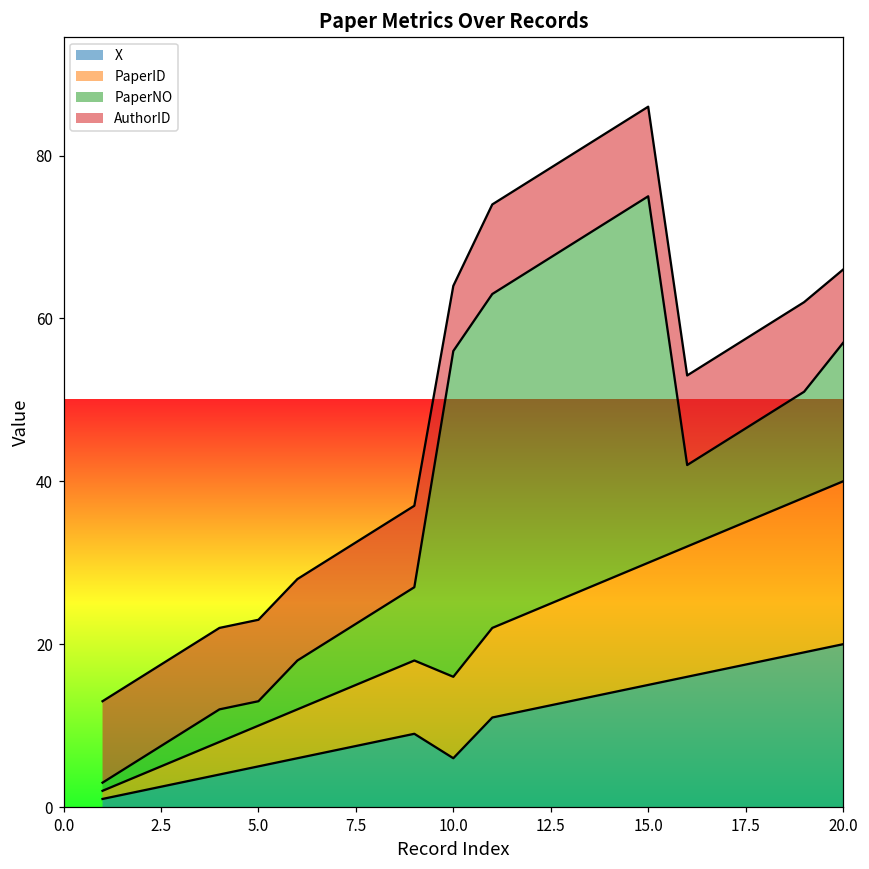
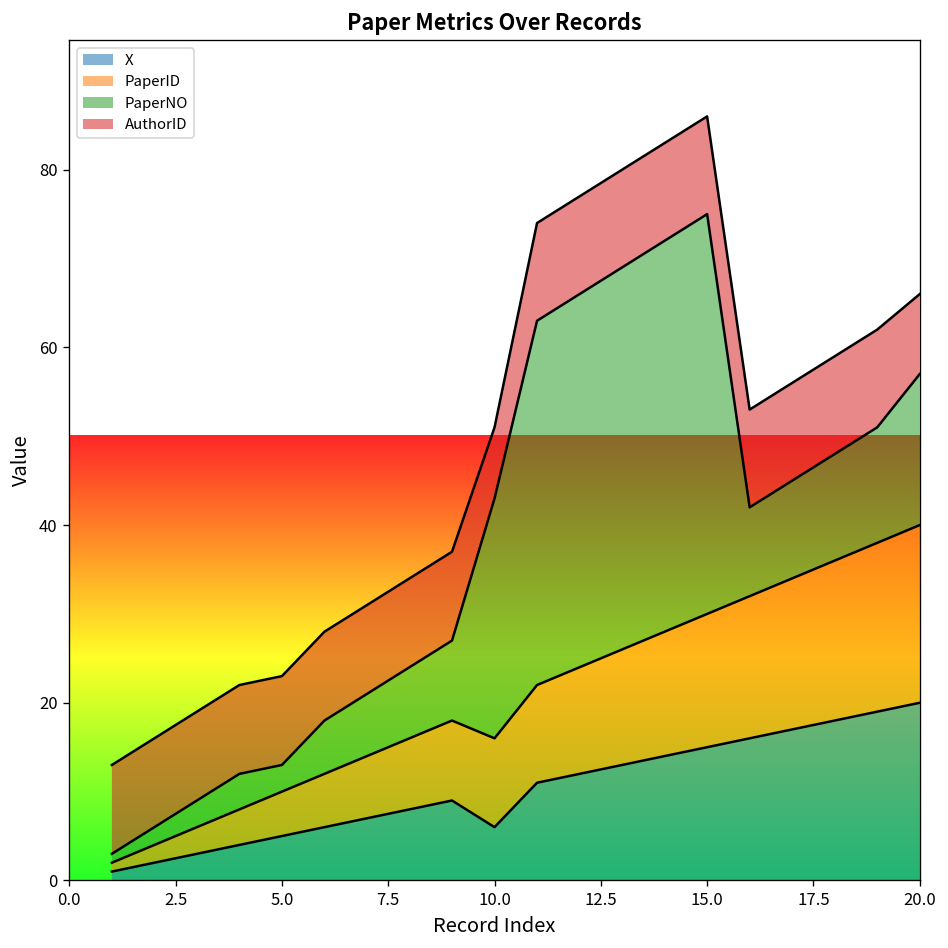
PaperNO, 10.0: 40 -> 27
